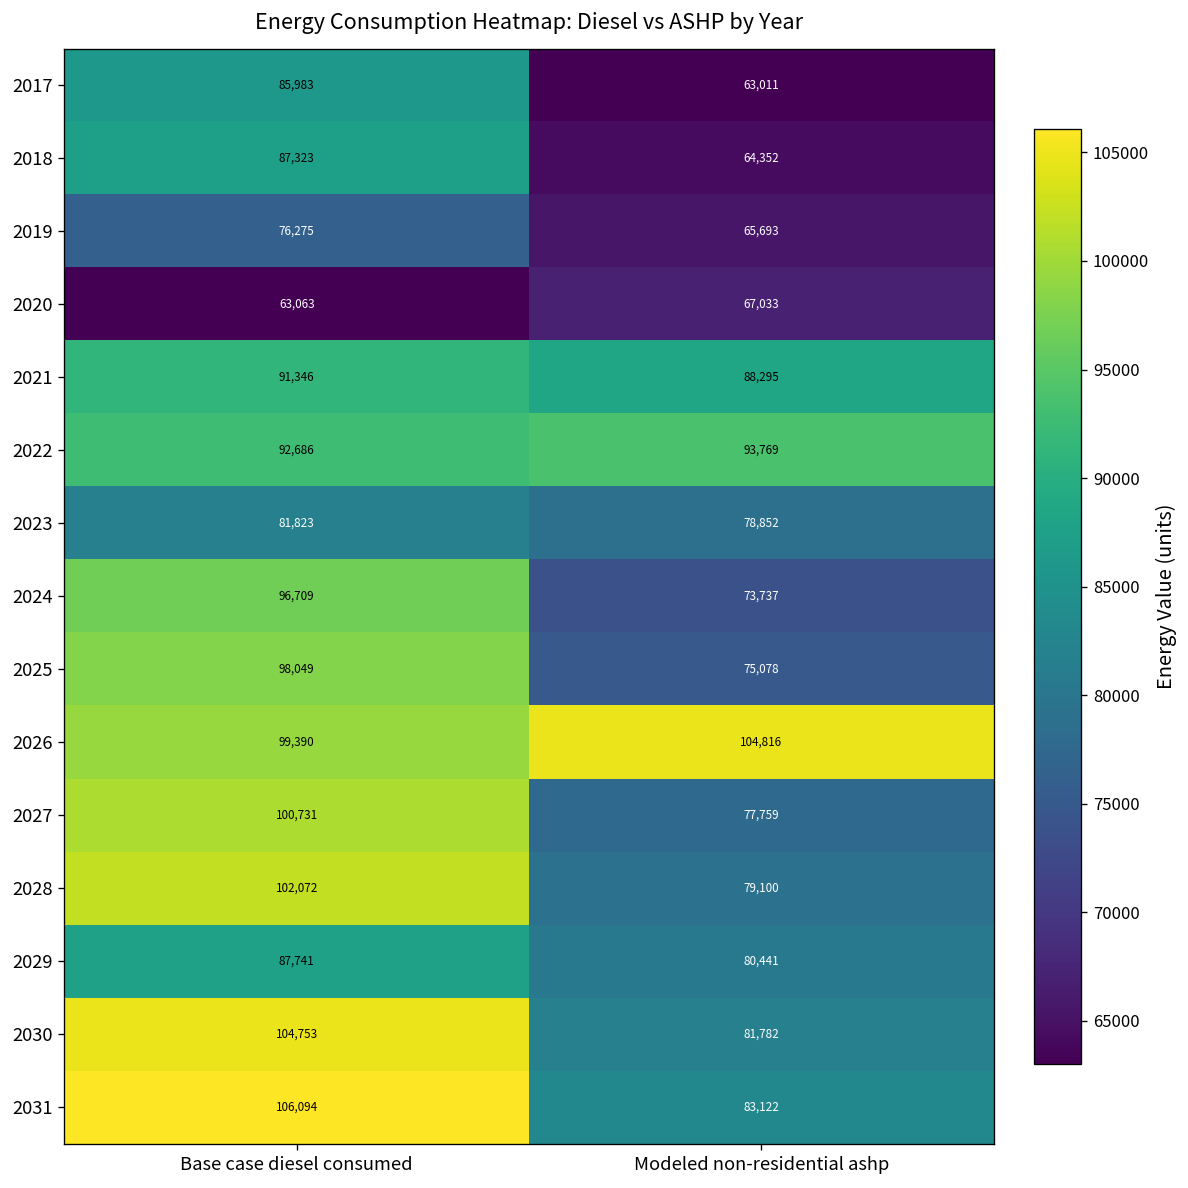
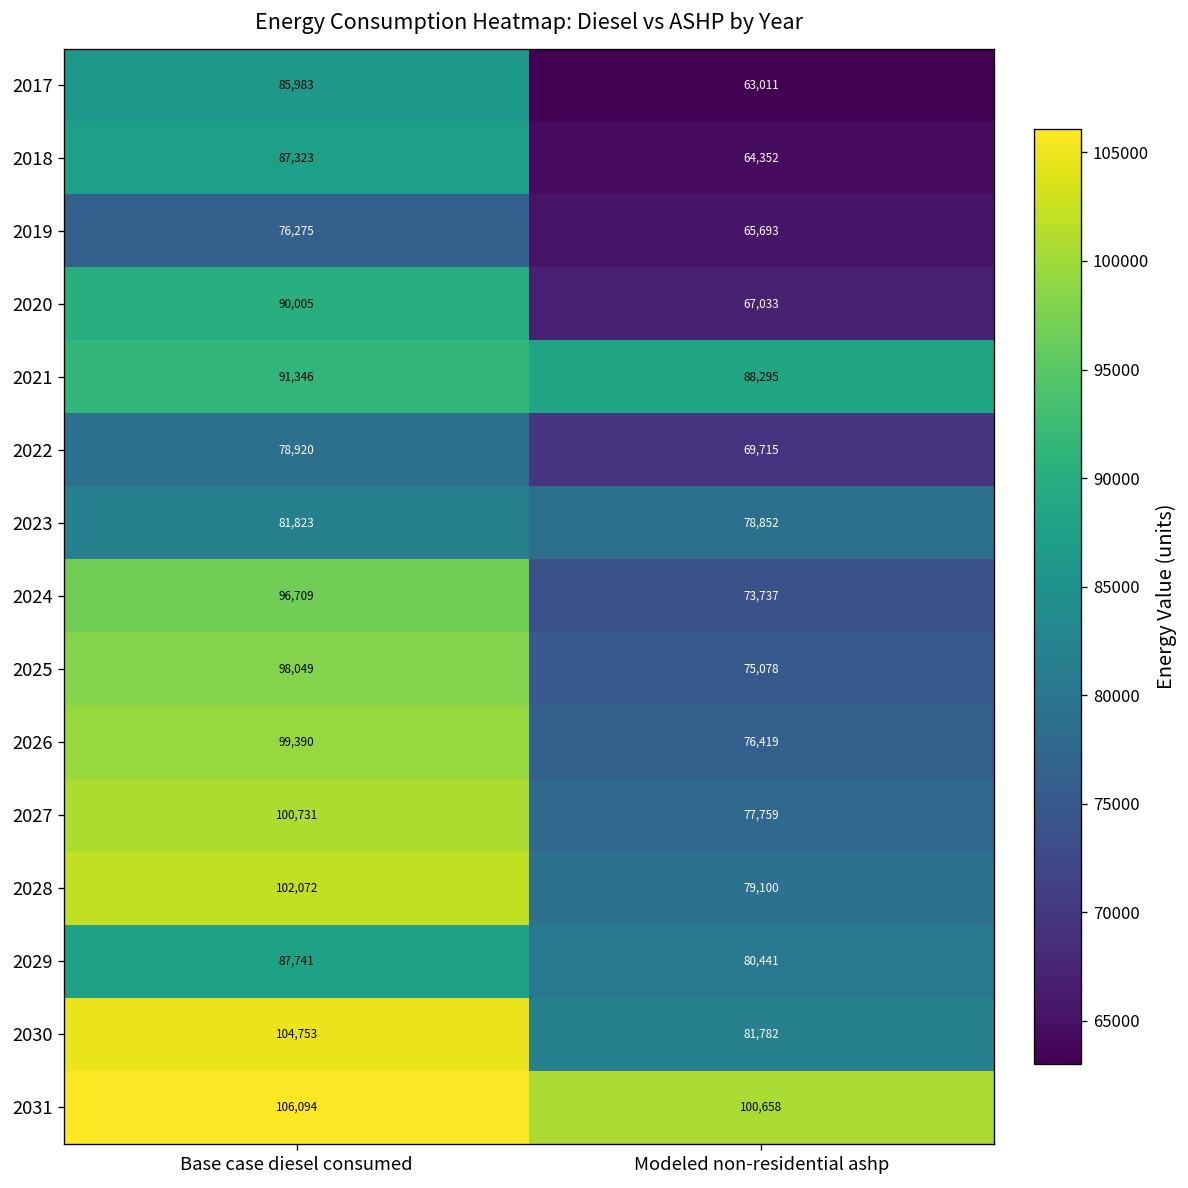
2020, Base case diesel consumed: 63,063 -> 90,005
2022, Base case diesel consumed: 92,686 -> 78,920
2022, Modeled non-residential ashp: 93,769 -> 69,715
2026, Modeled non-residential ashp: 104,816 -> 76,419
2031, Modeled non-residential ashp: 83,122 -> 100,658
